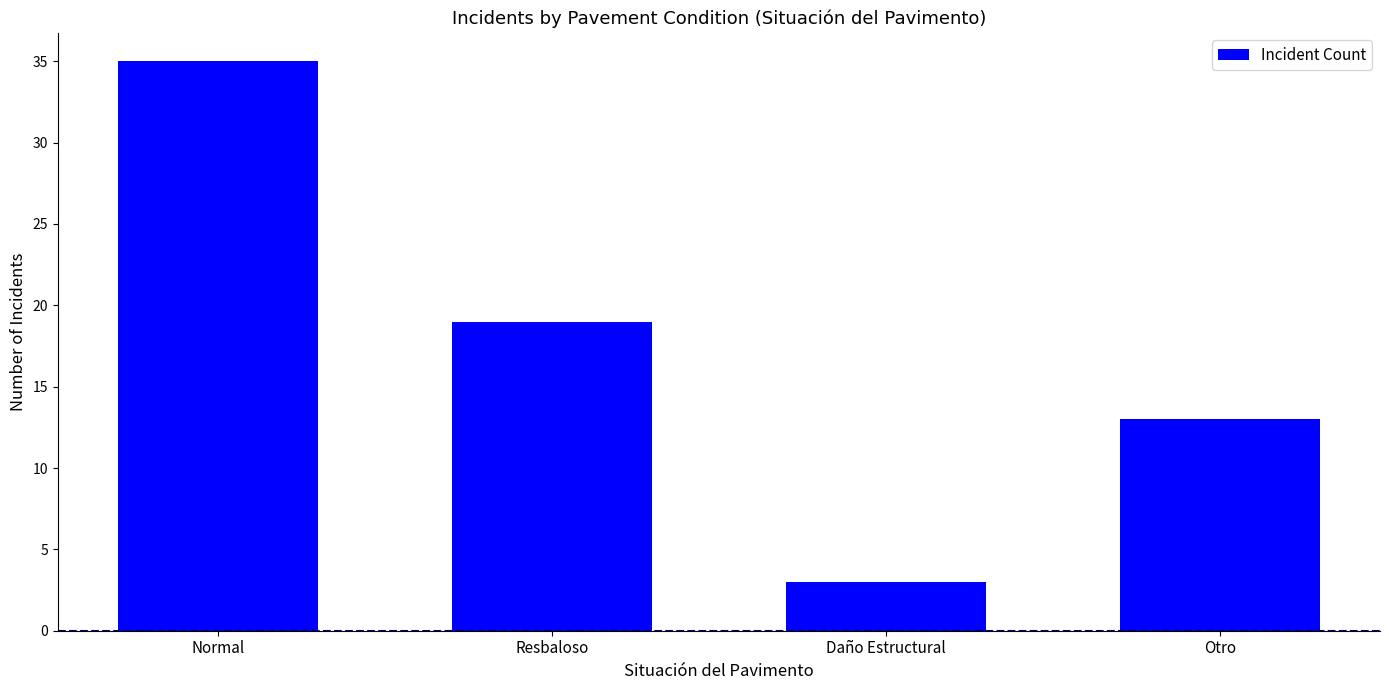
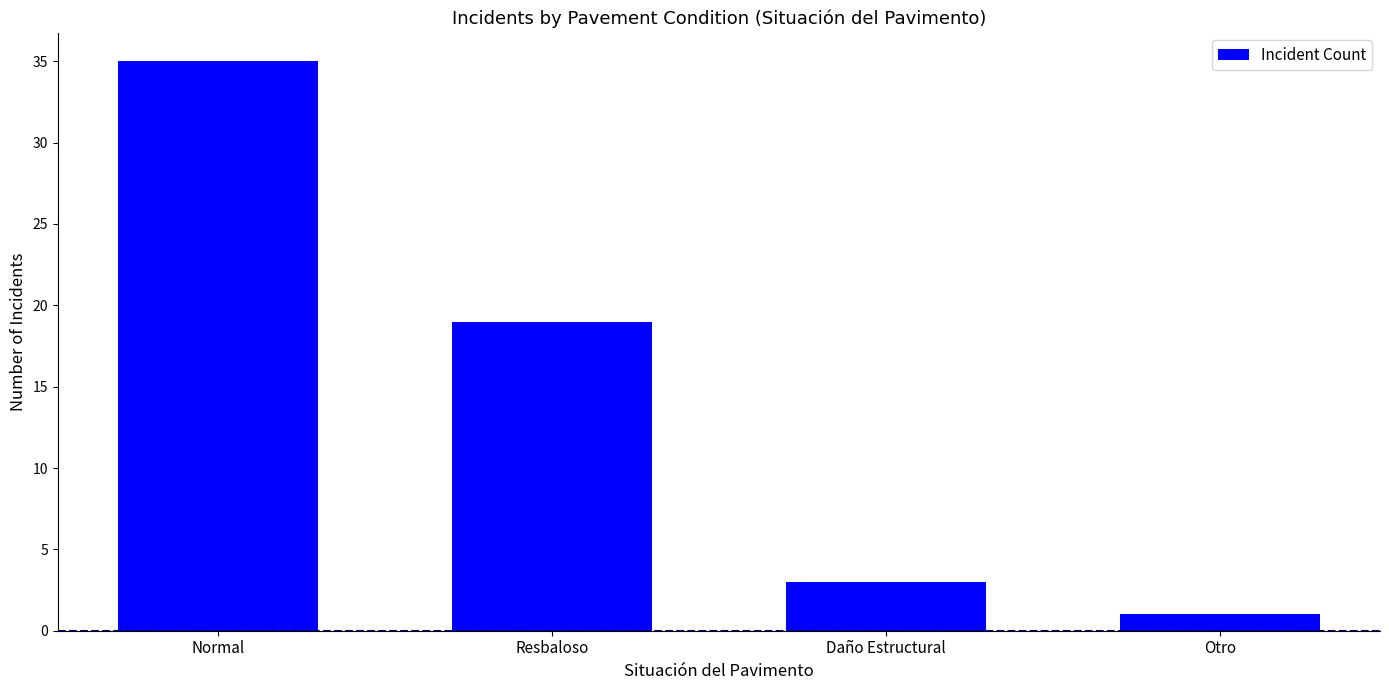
Otro: 13 -> 1
